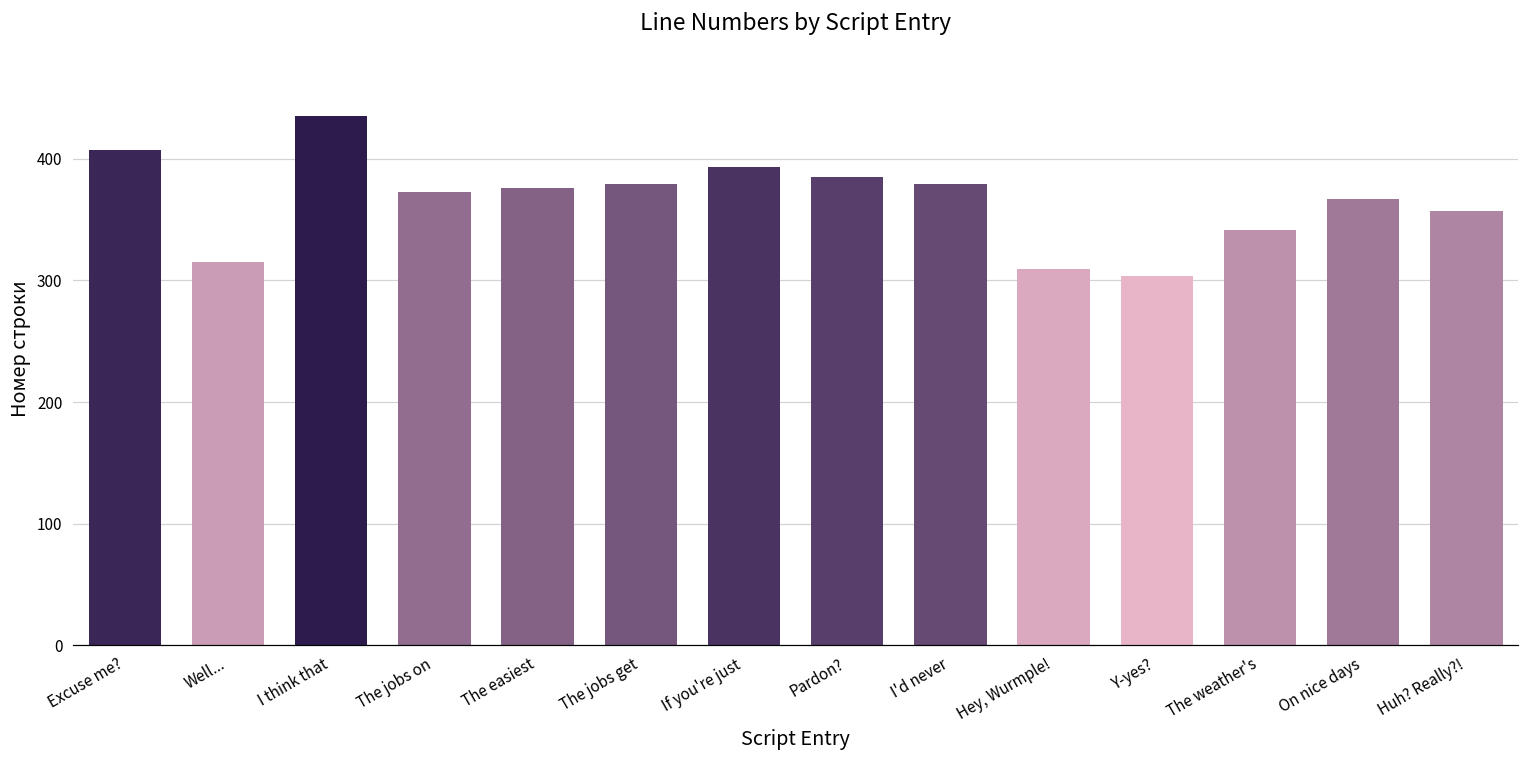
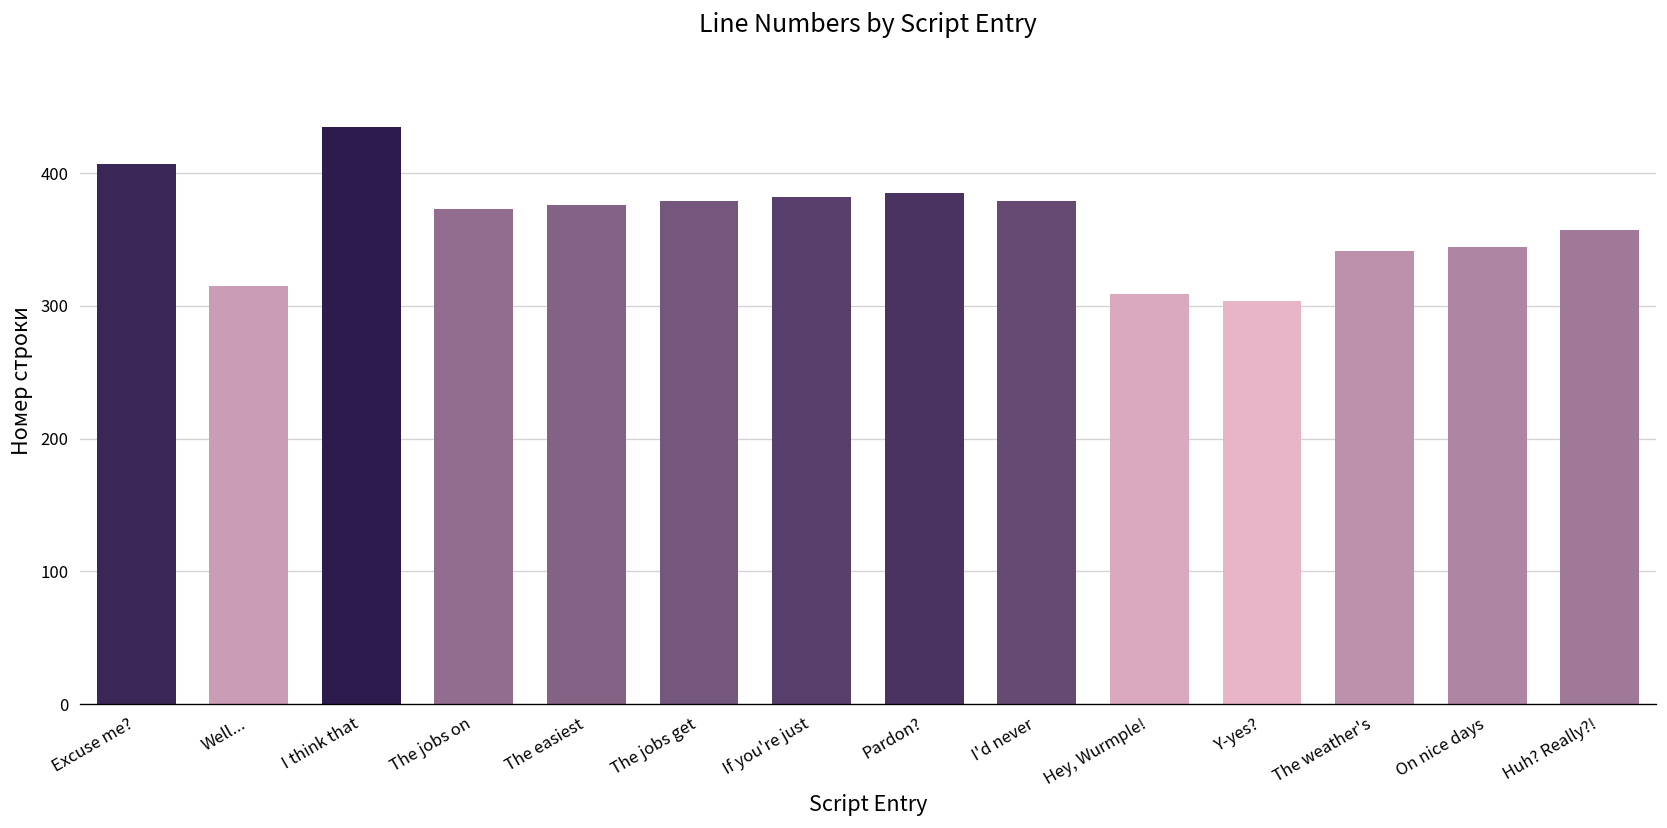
If you're just: 393 -> 382
On nice days: 367 -> 344
